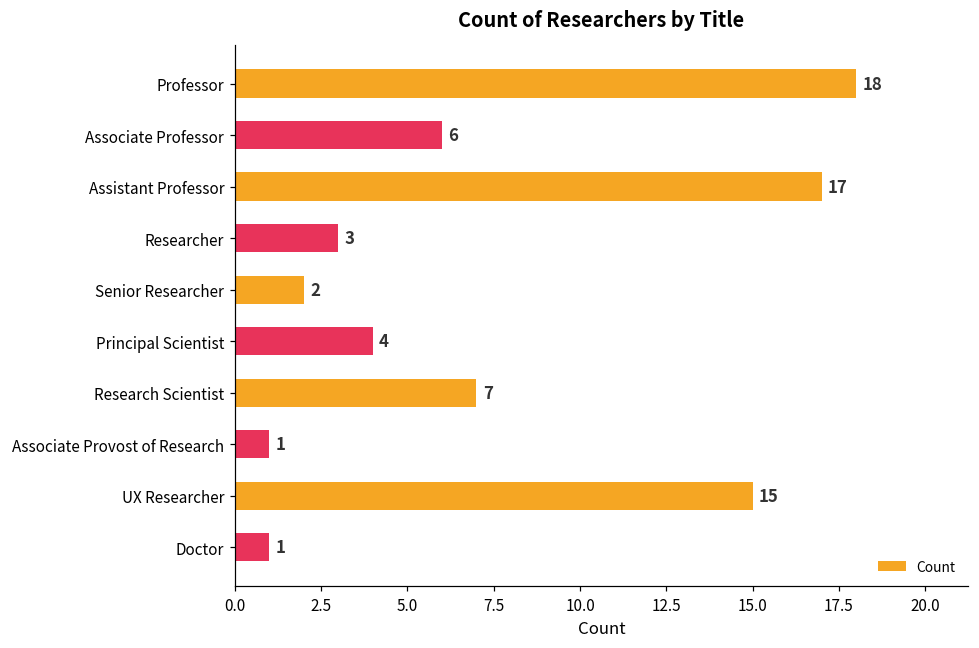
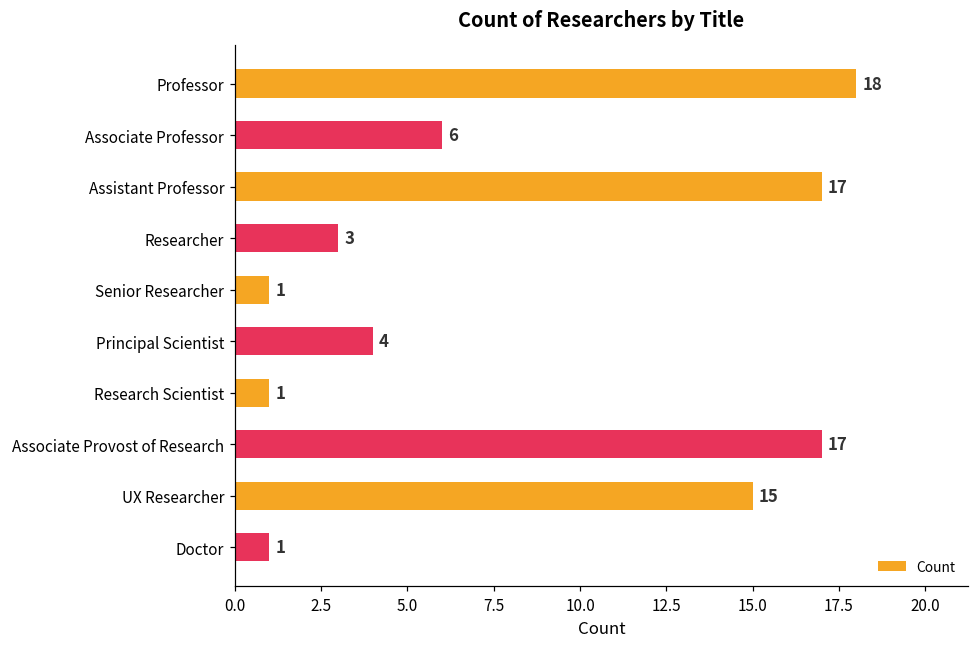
Senior Researcher: 2 -> 1
Research Scientist: 7 -> 1
Associate Provost of Research: 1 -> 17
